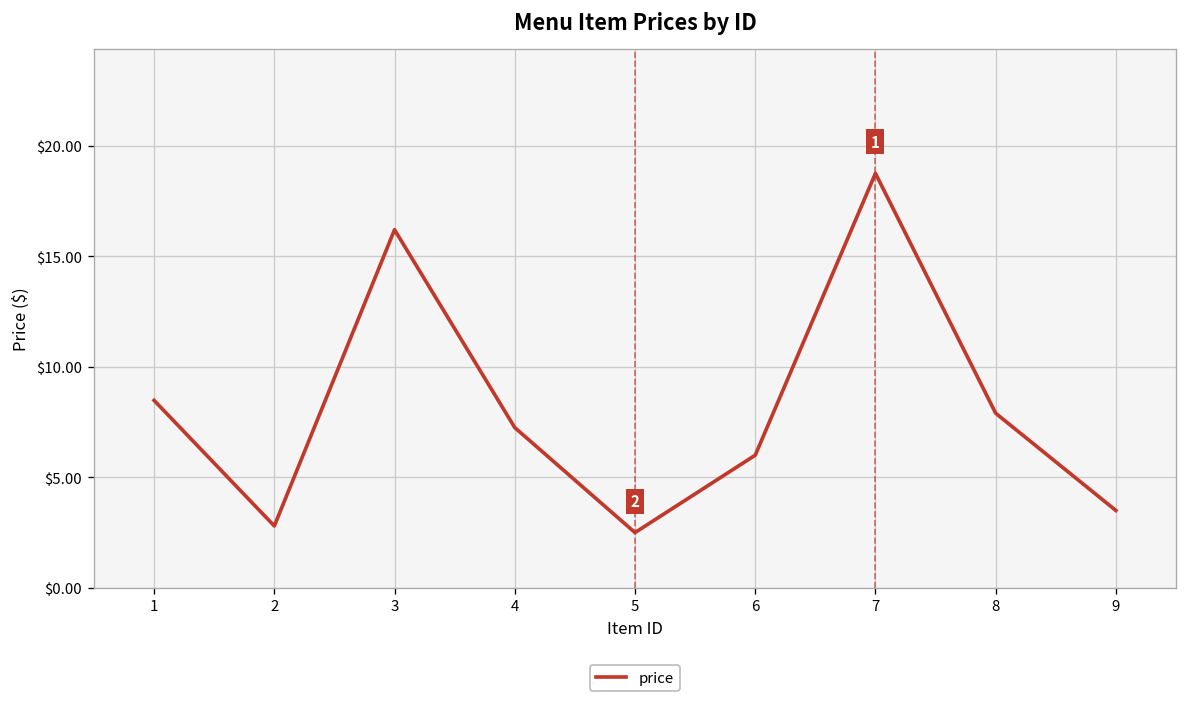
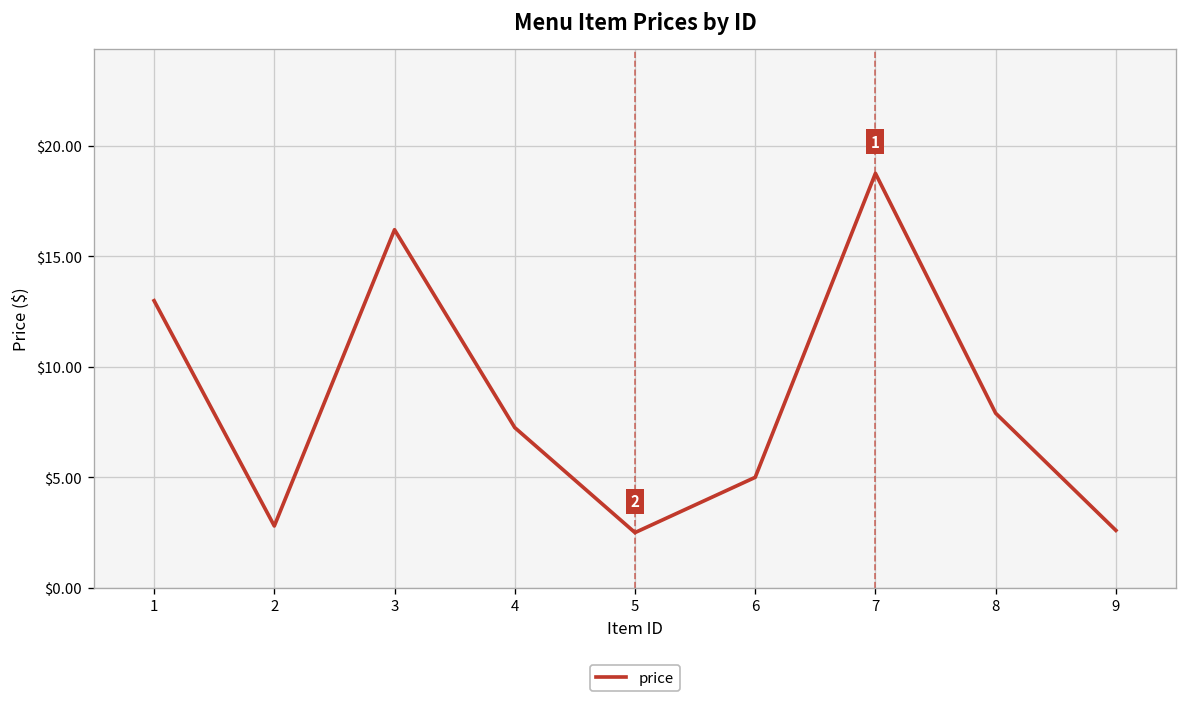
1: $8.5 -> $13.0
6: $6 -> $5
9: $3.5 -> $2.6
